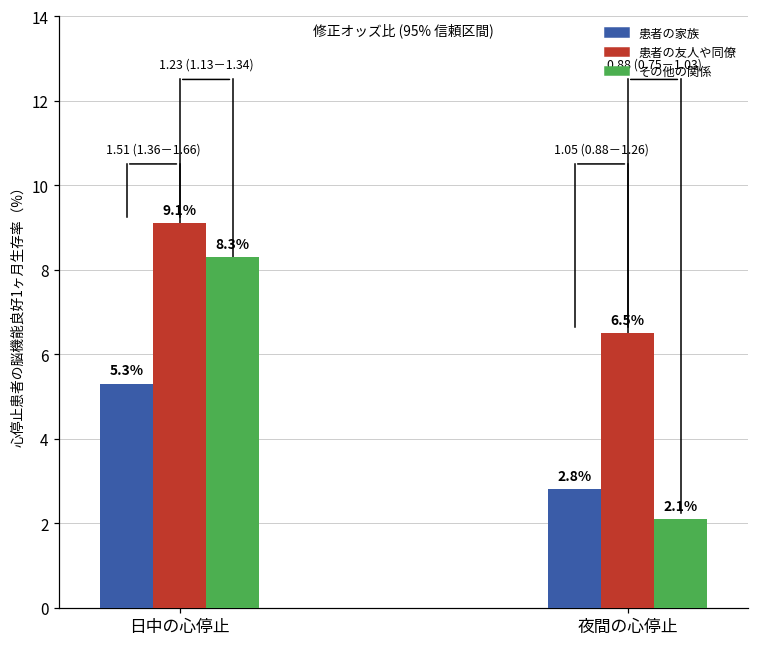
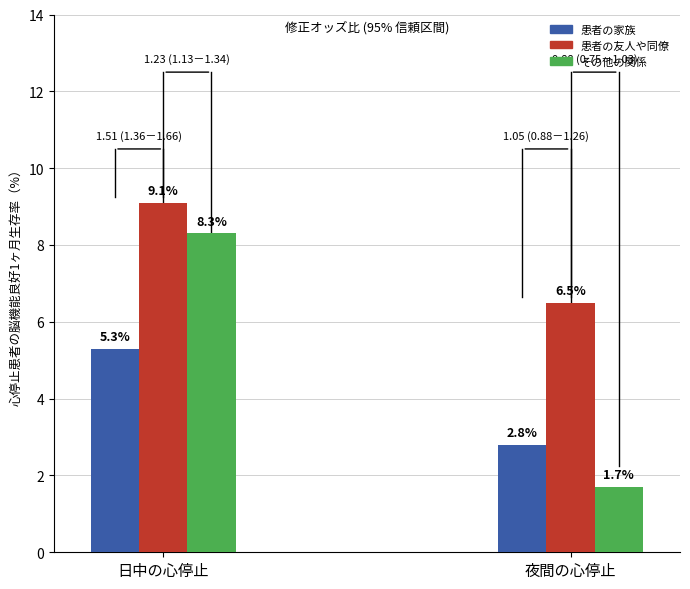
その他の関係, 夜間の心停止: 2.1% -> 1.7%
